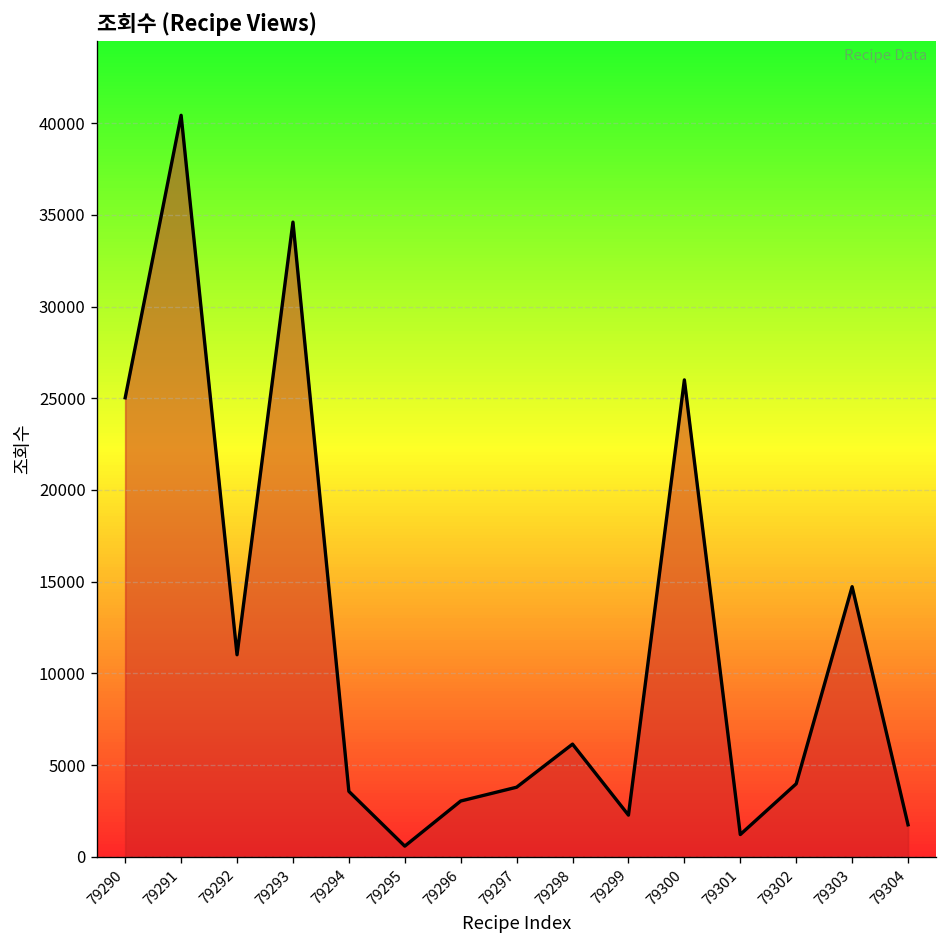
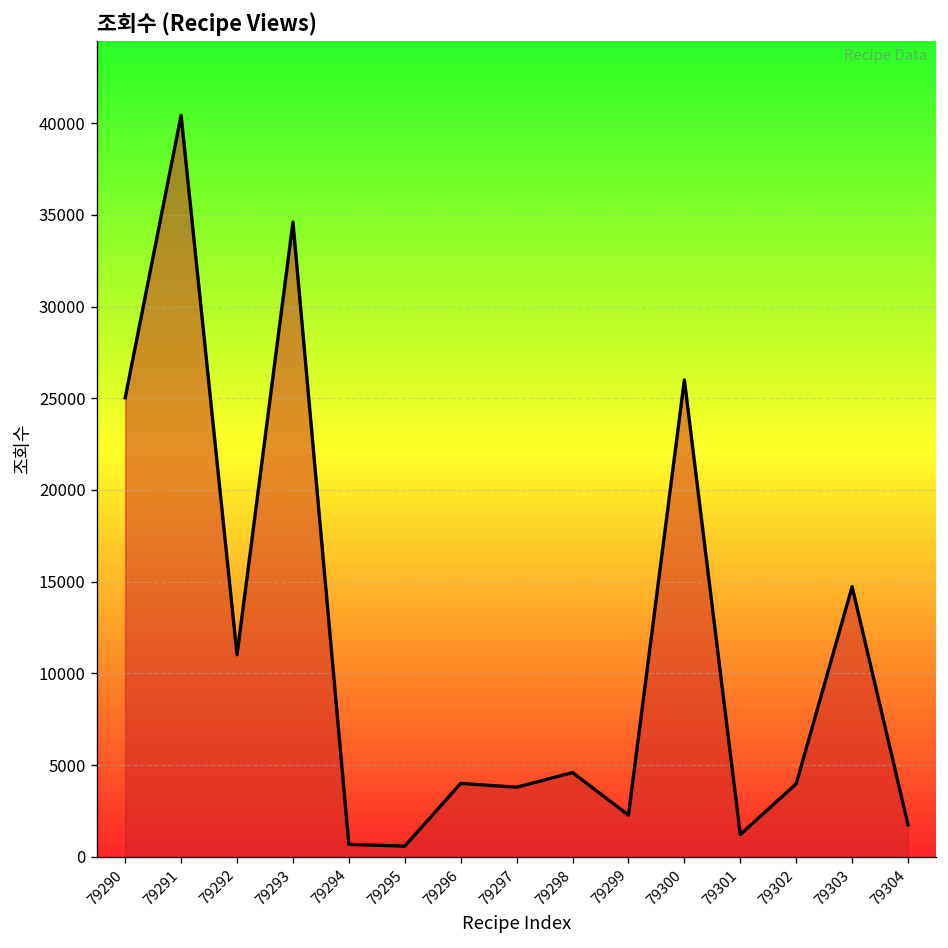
79294: 3600 -> 700
79296: 3000 -> 4000
79298: 6100 -> 4600
